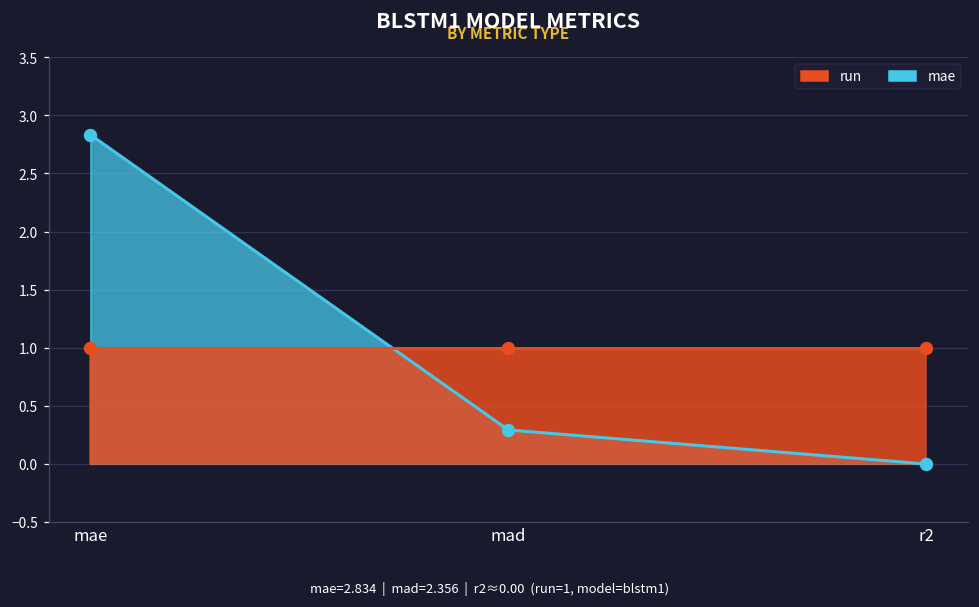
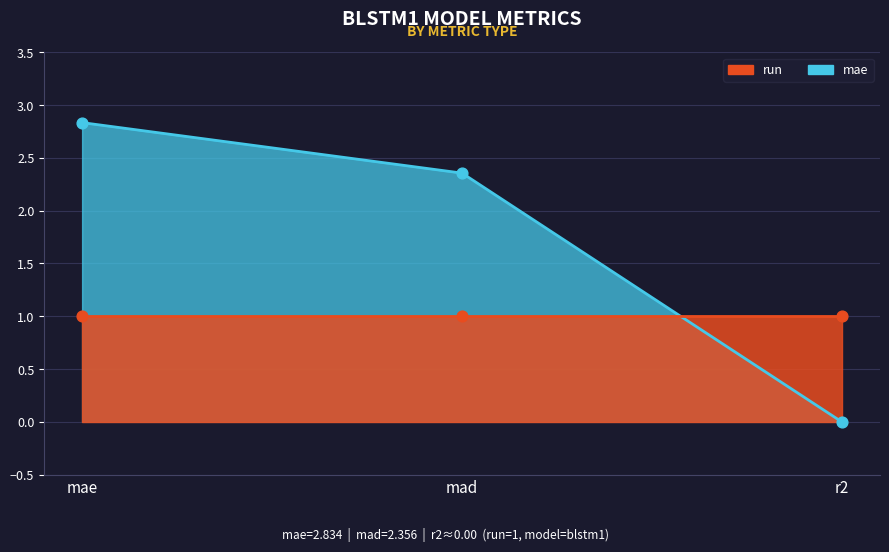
mae, mad: 0.29 -> 2.36
